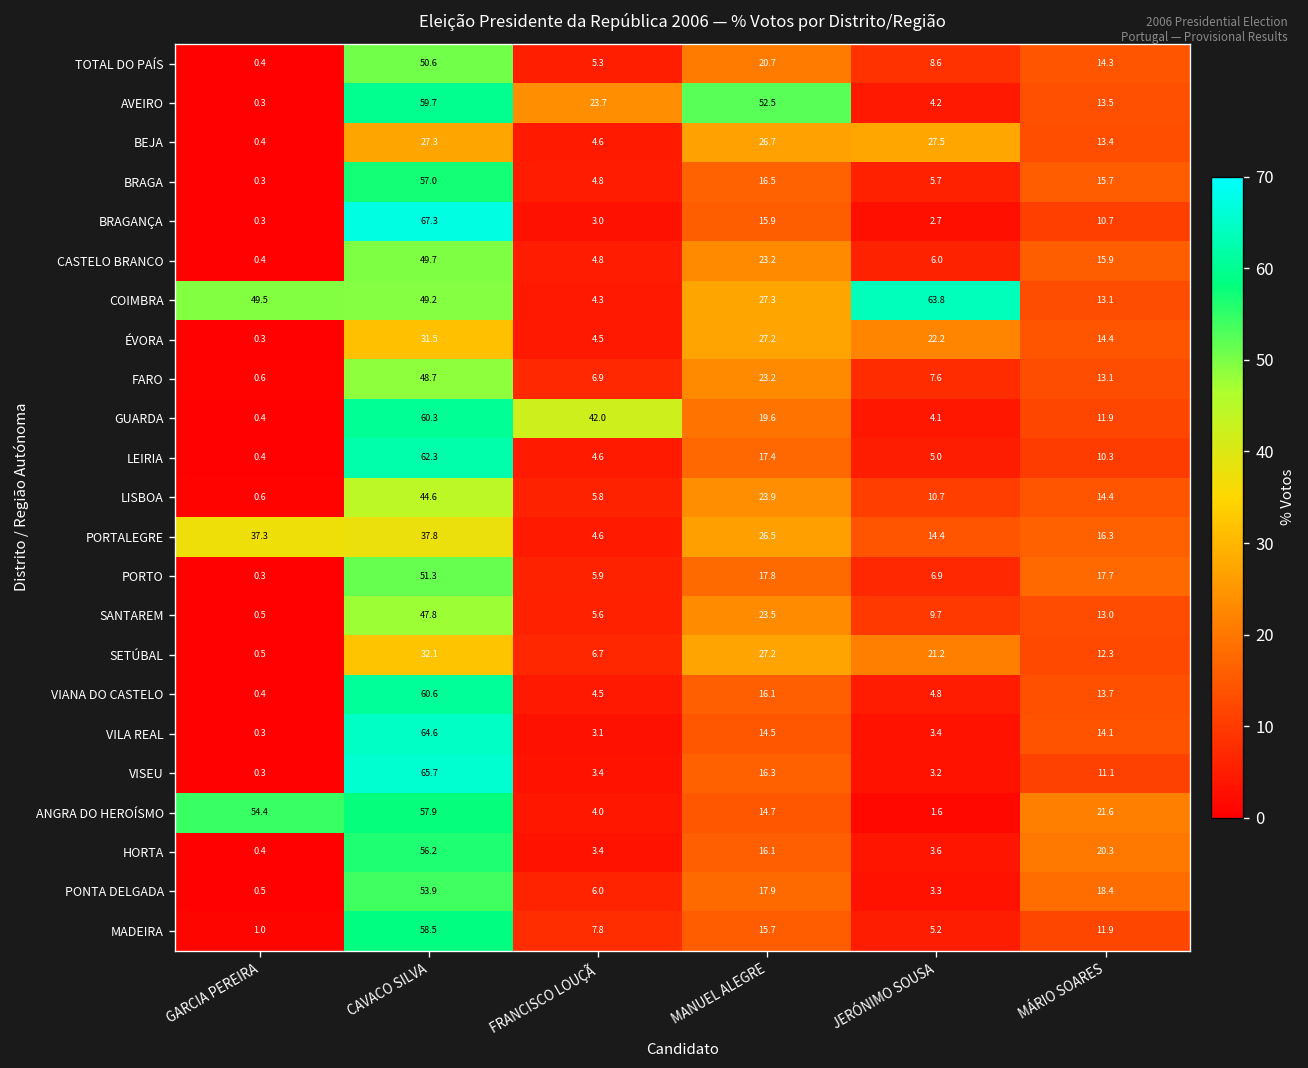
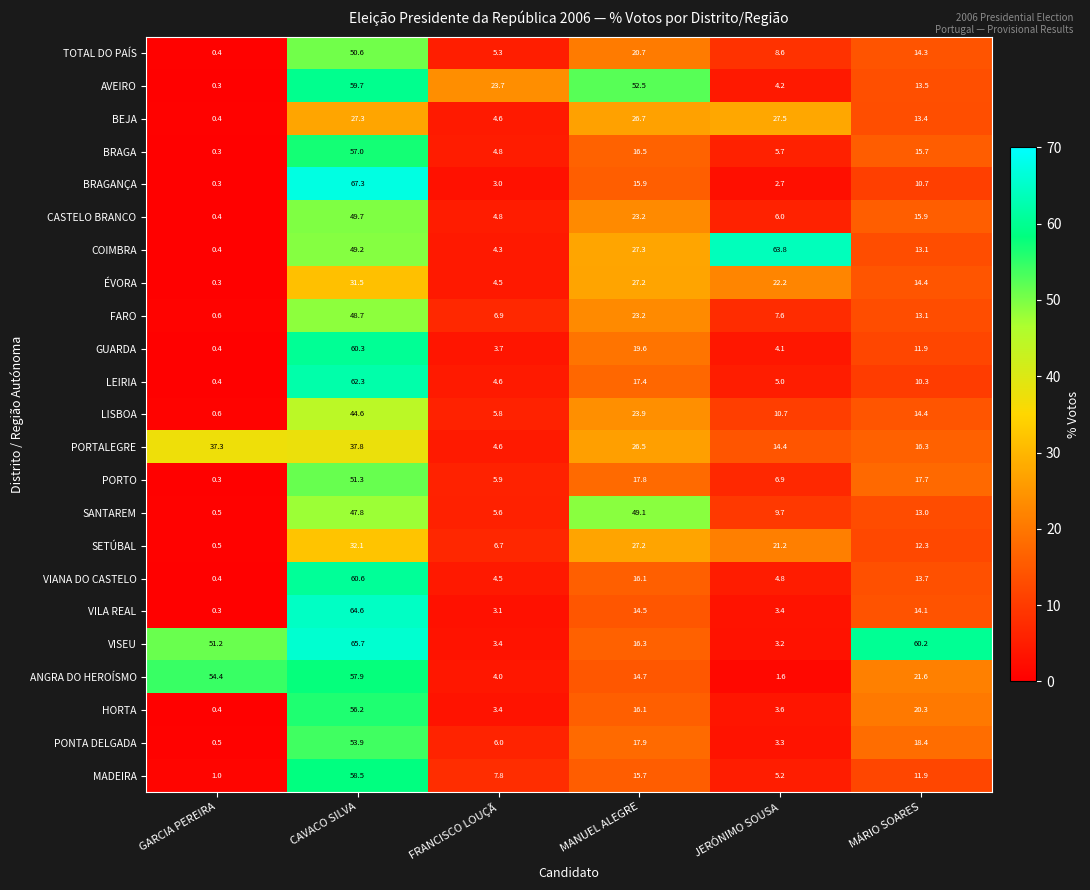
COIMBRA, GARCIA PEREIRA: 49.5 -> 0.4
GUARDA, FRANCISCO LOUÇÃ: 42.0 -> 3.7
SANTAREM, MANUEL ALEGRE: 23.5 -> 49.1
VISEU, GARCIA PEREIRA: 0.3 -> 51.2
VISEU, MÁRIO SOARES: 11.1 -> 60.2
